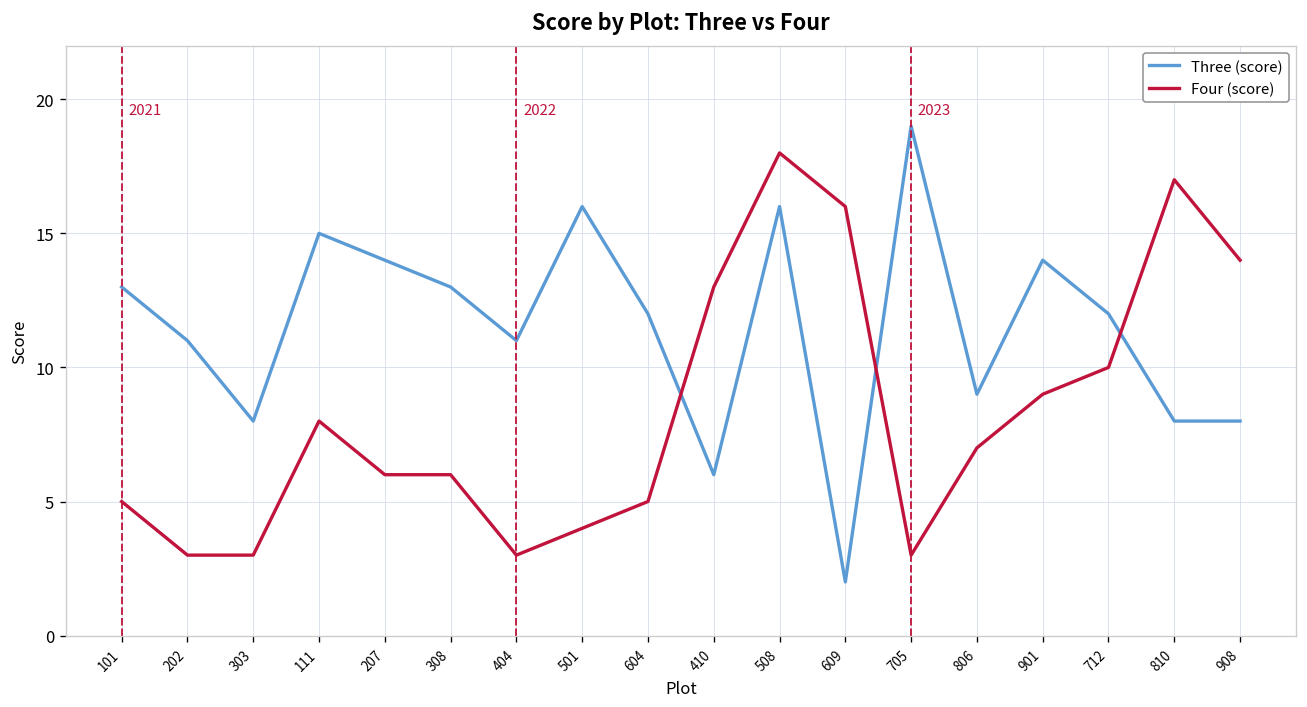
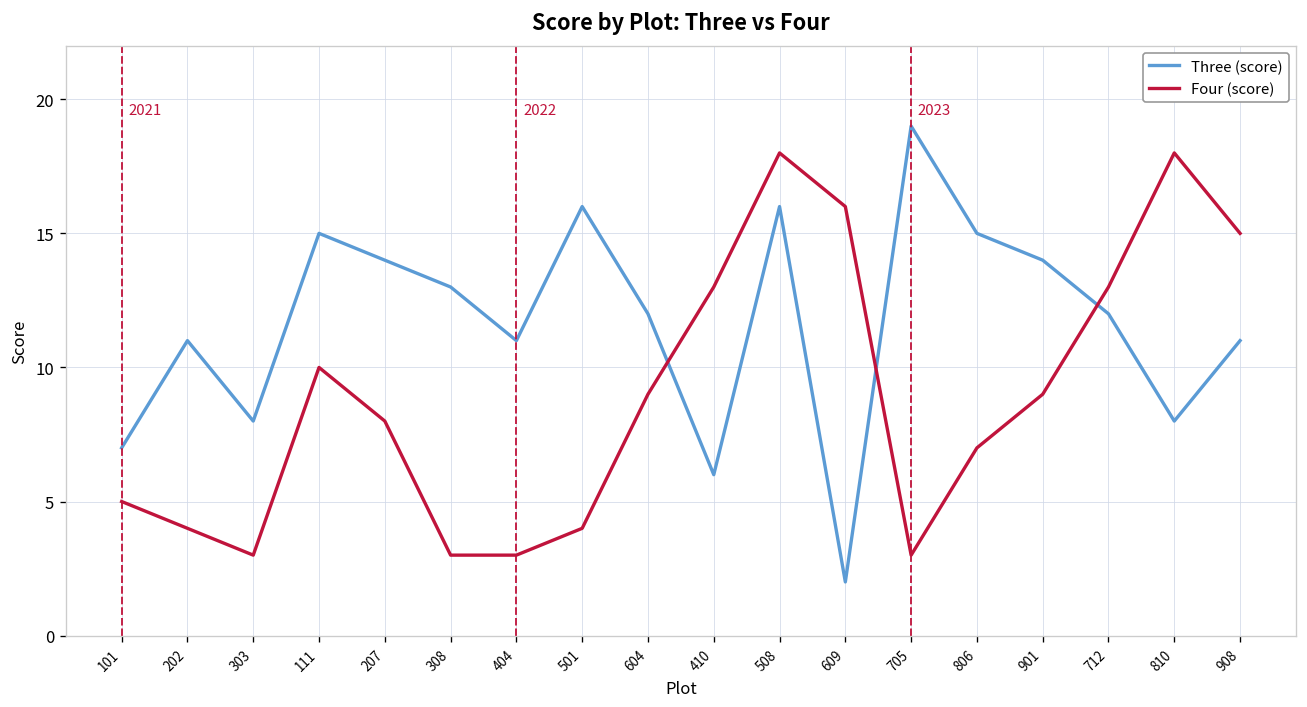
Three (score), 101: 13 -> 7
Four (score), 202: 3 -> 4
Four (score), 111: 8 -> 10
Four (score), 207: 6 -> 8
Four (score), 308: 6 -> 3
Four (score), 604: 5 -> 9
Three (score), 806: 9 -> 15
Four (score), 712: 10 -> 13
Four (score), 810: 17 -> 18
Three (score), 908: 8 -> 11
Four (score), 908: 14 -> 15
